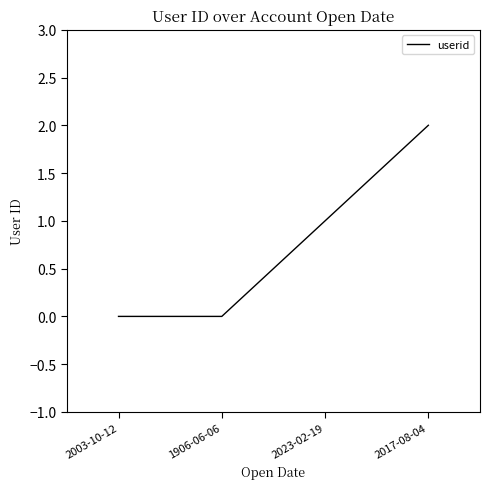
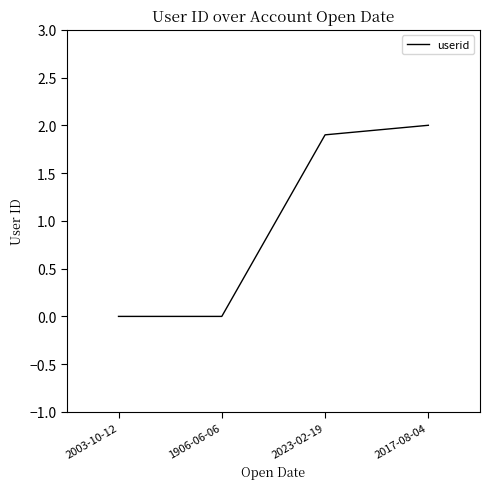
2023-02-19: 1.0 -> 1.9
